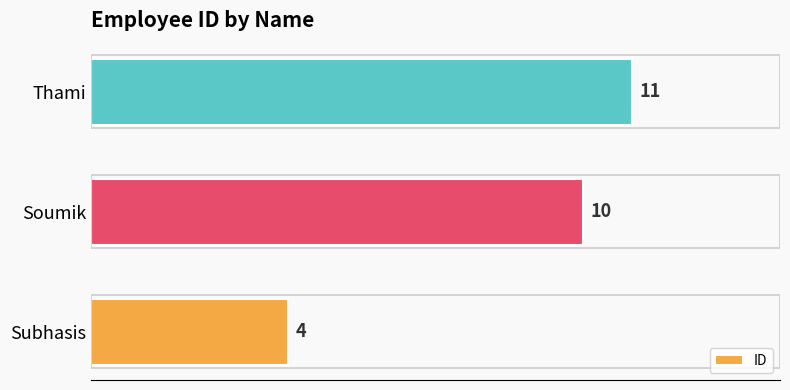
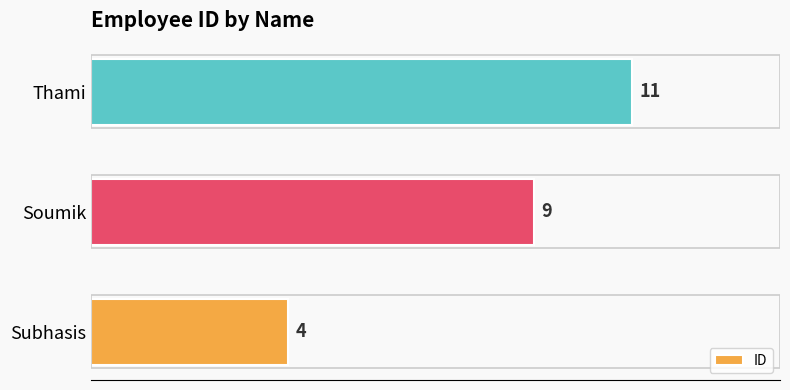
Soumik: 10 -> 9
